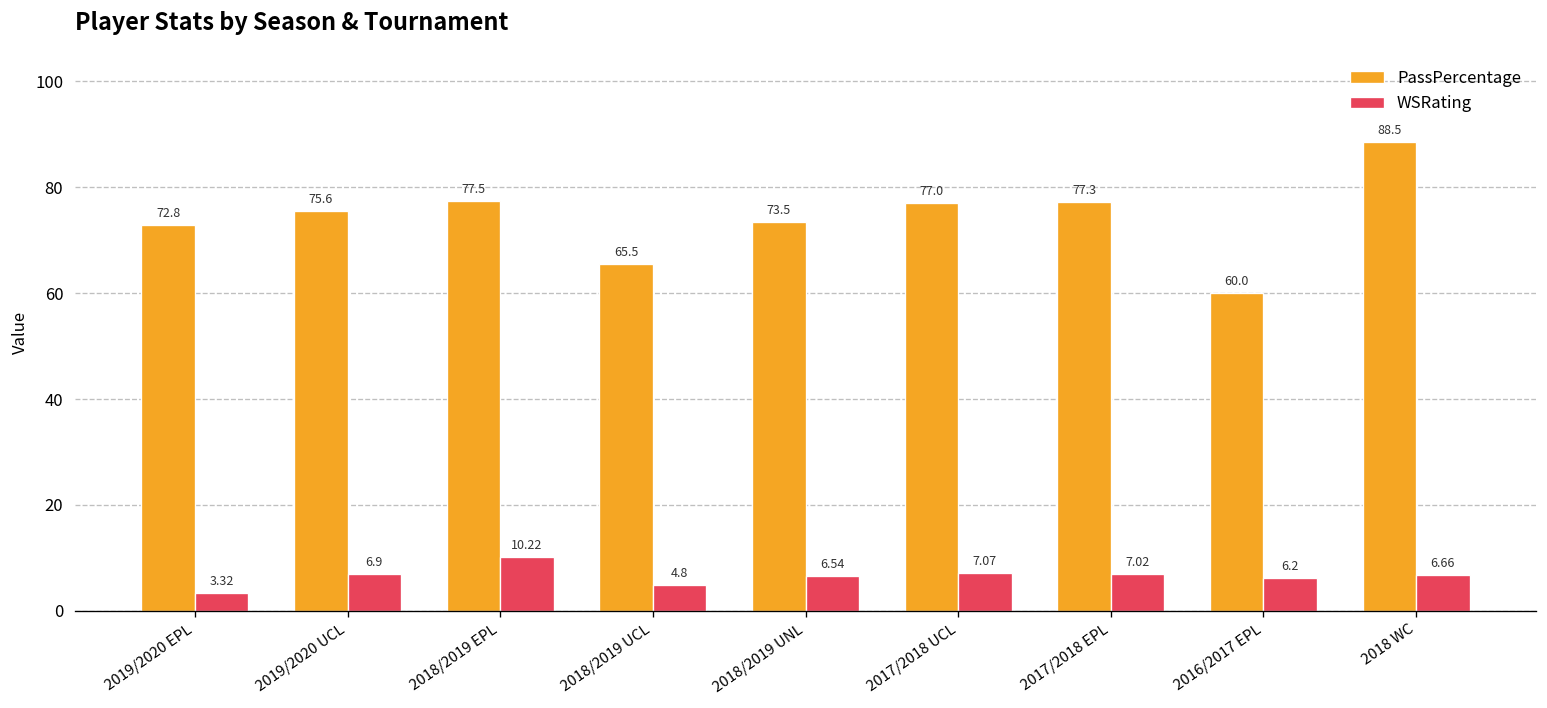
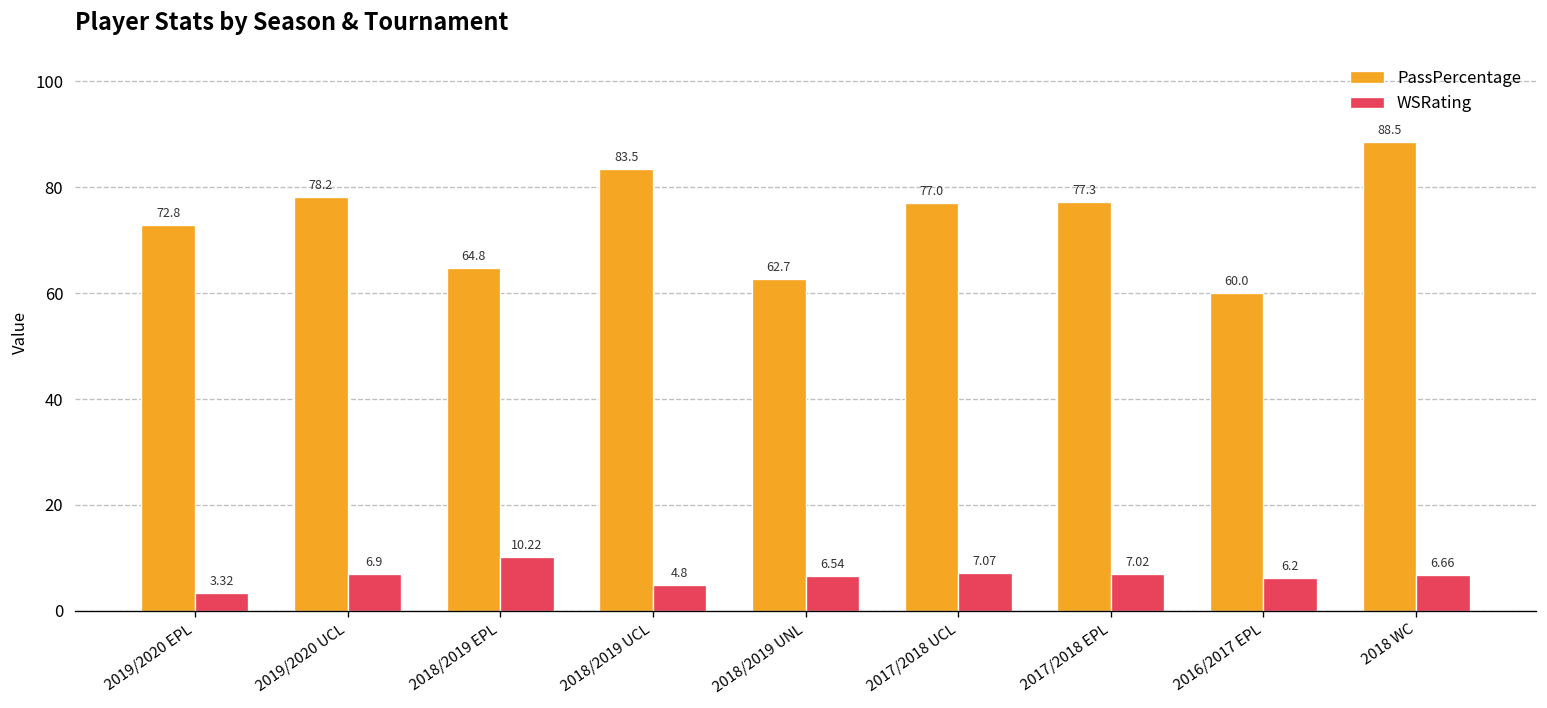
PassPercentage, 2019/2020 UCL: 75.6 -> 78.2
PassPercentage, 2018/2019 EPL: 77.5 -> 64.8
PassPercentage, 2018/2019 UCL: 65.5 -> 83.5
PassPercentage, 2018/2019 UNL: 73.5 -> 62.7
